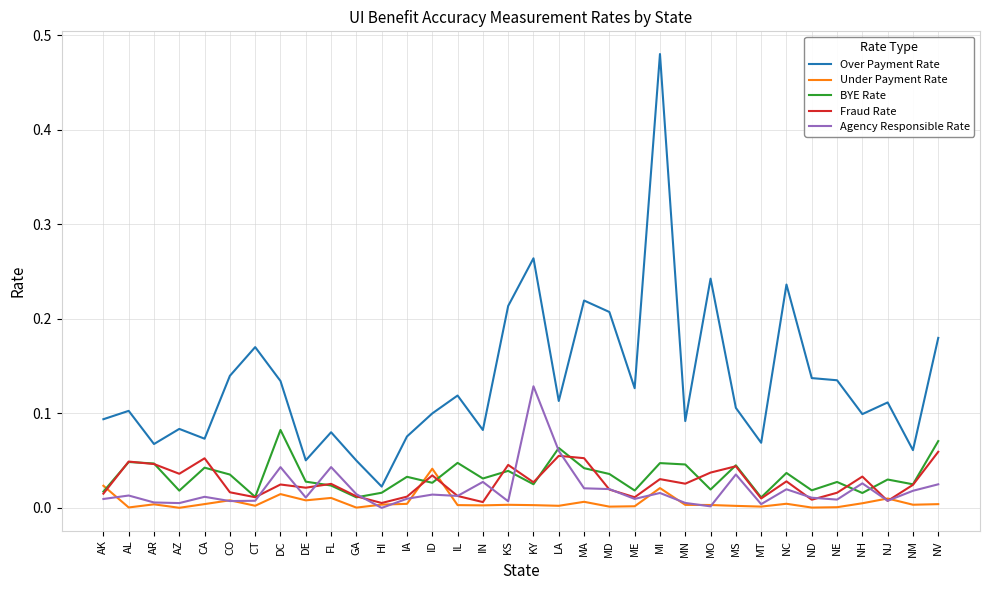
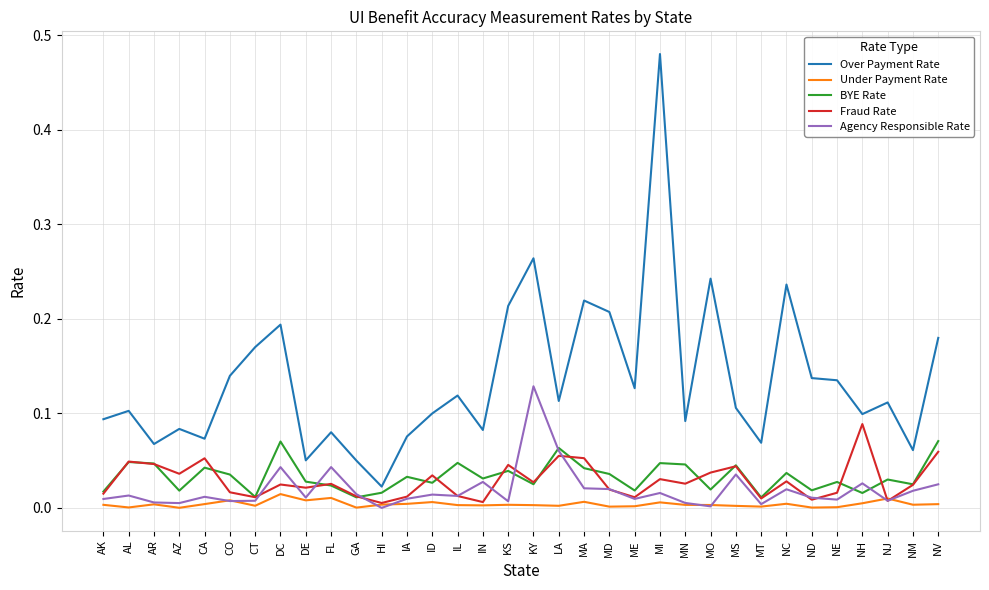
Under Payment Rate, AK: 0.02 -> 0.00
Over Payment Rate, DC: 0.13 -> 0.19
BYE Rate, DC: 0.08 -> 0.07
Under Payment Rate, ID: 0.04 -> 0.01
Under Payment Rate, MI: 0.02 -> 0.01
Fraud Rate, NH: 0.03 -> 0.09
